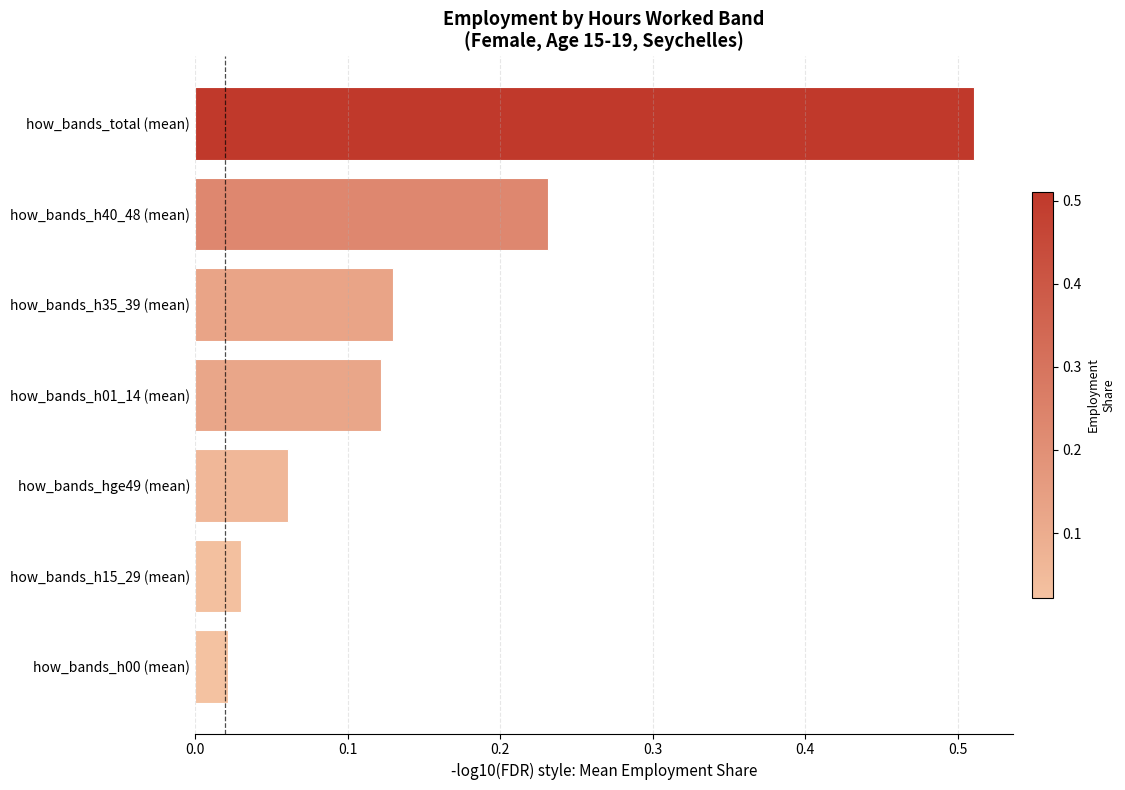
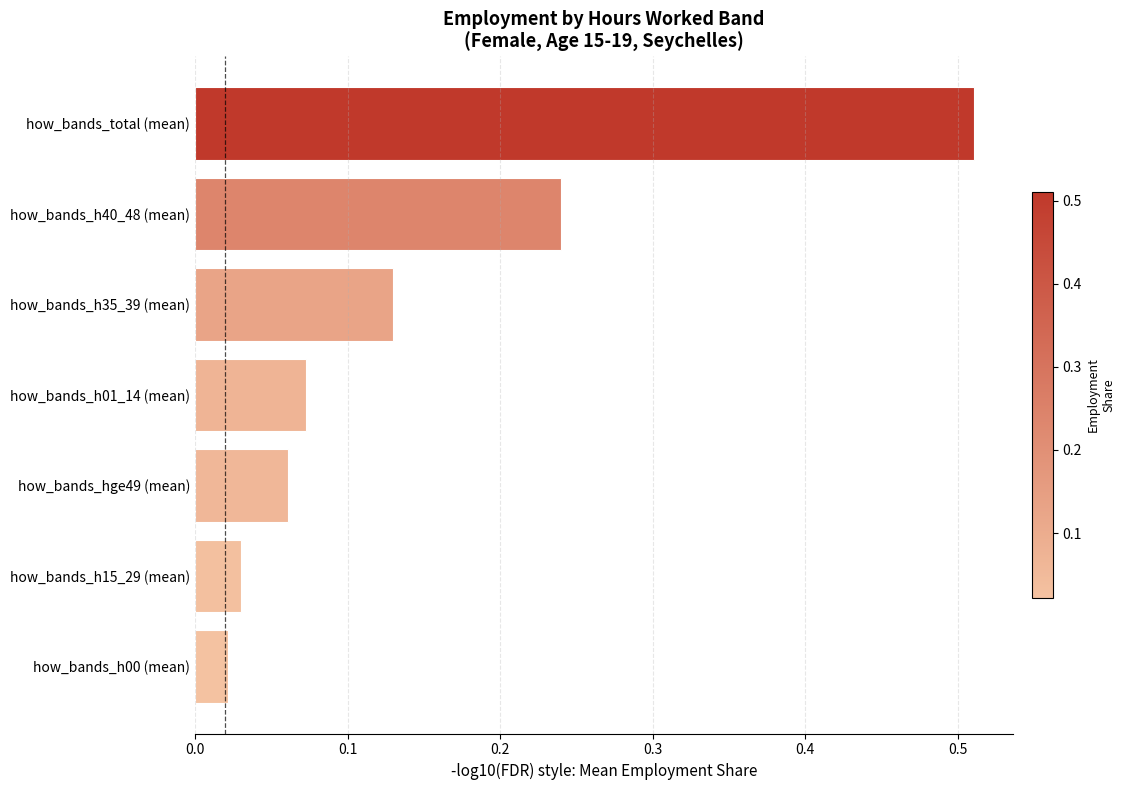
how_bands_h40_48 (mean): 0.232 -> 0.240
how_bands_h01_14 (mean): 0.122 -> 0.073
